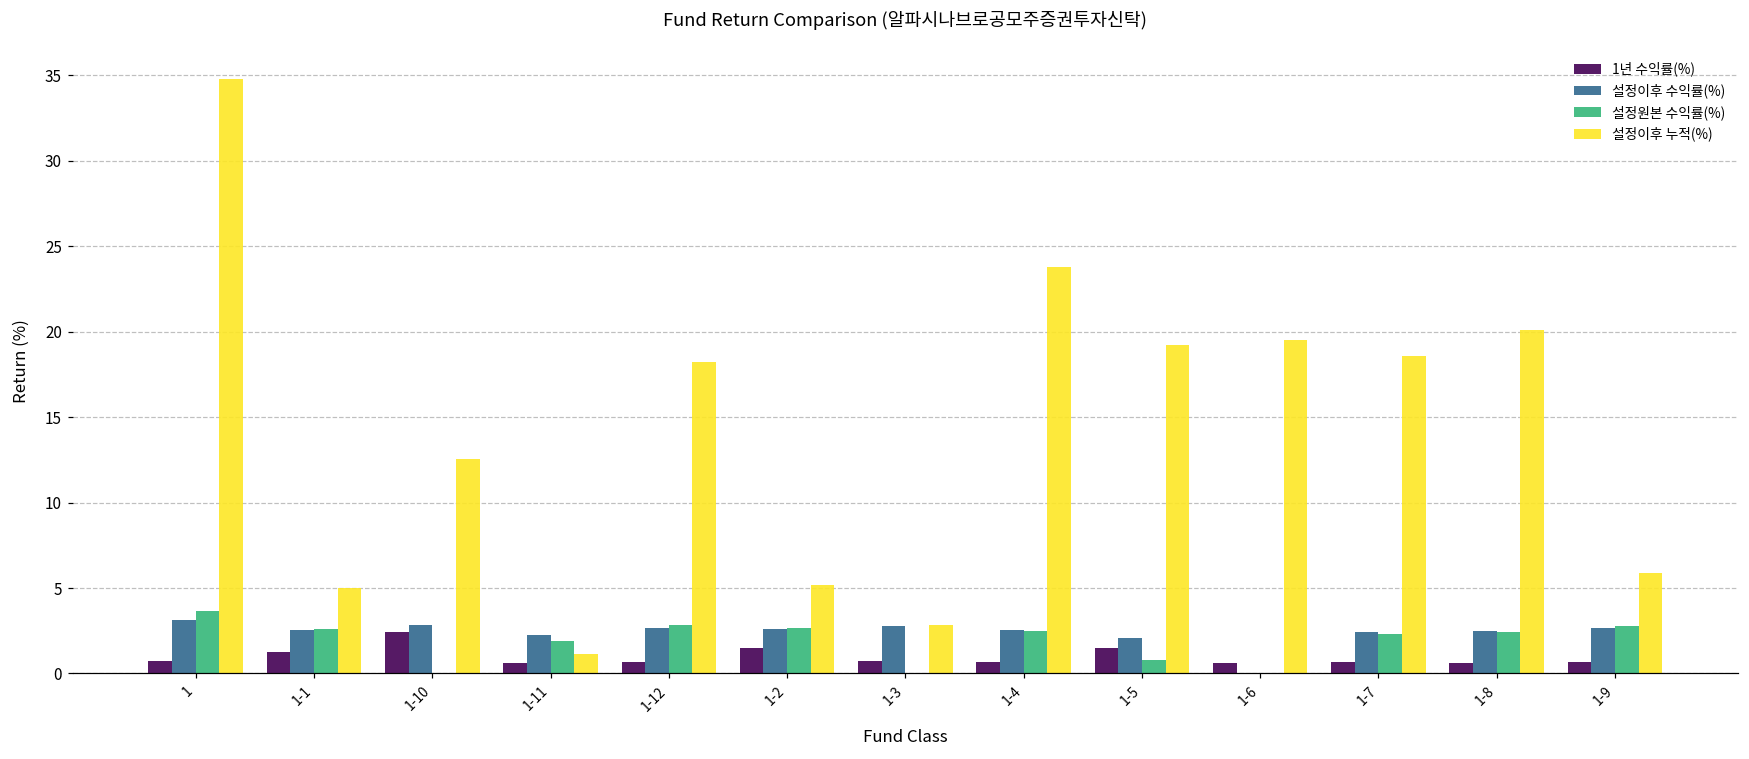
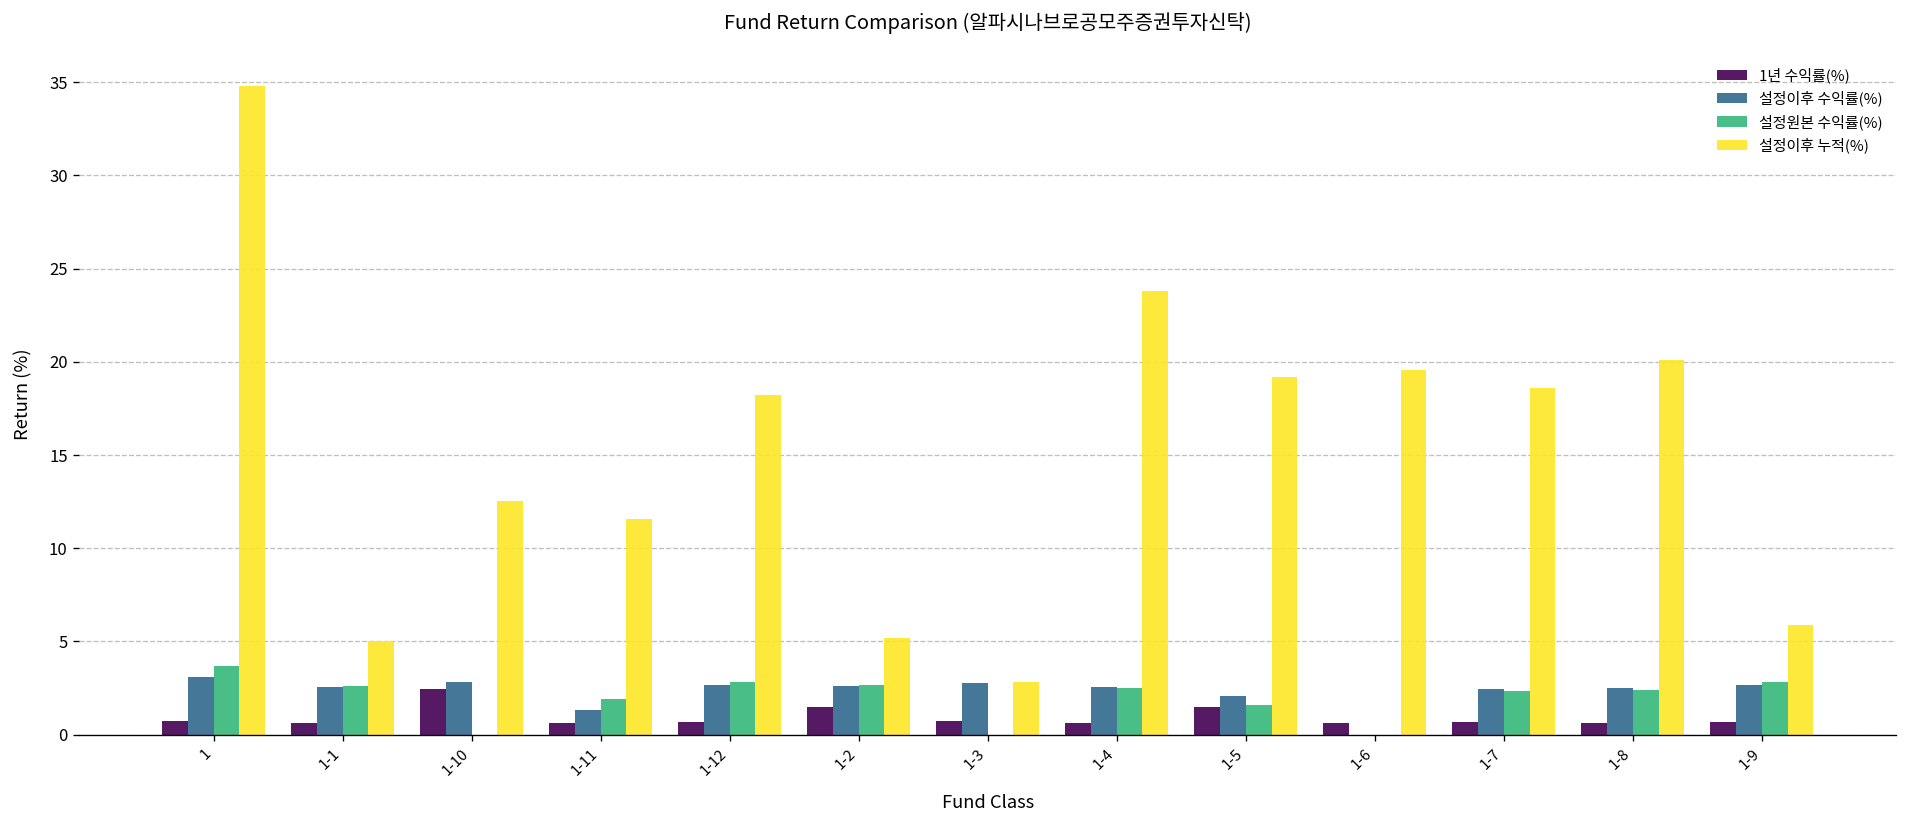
1년 수익률(%), 1-1: 1.2 -> 0.7
설정이후 수익률(%), 1-11: 2.3 -> 1.3
설정이후 누적(%), 1-11: 1.1 -> 11.6
설정원본 수익률(%), 1-5: 0.8 -> 1.6
